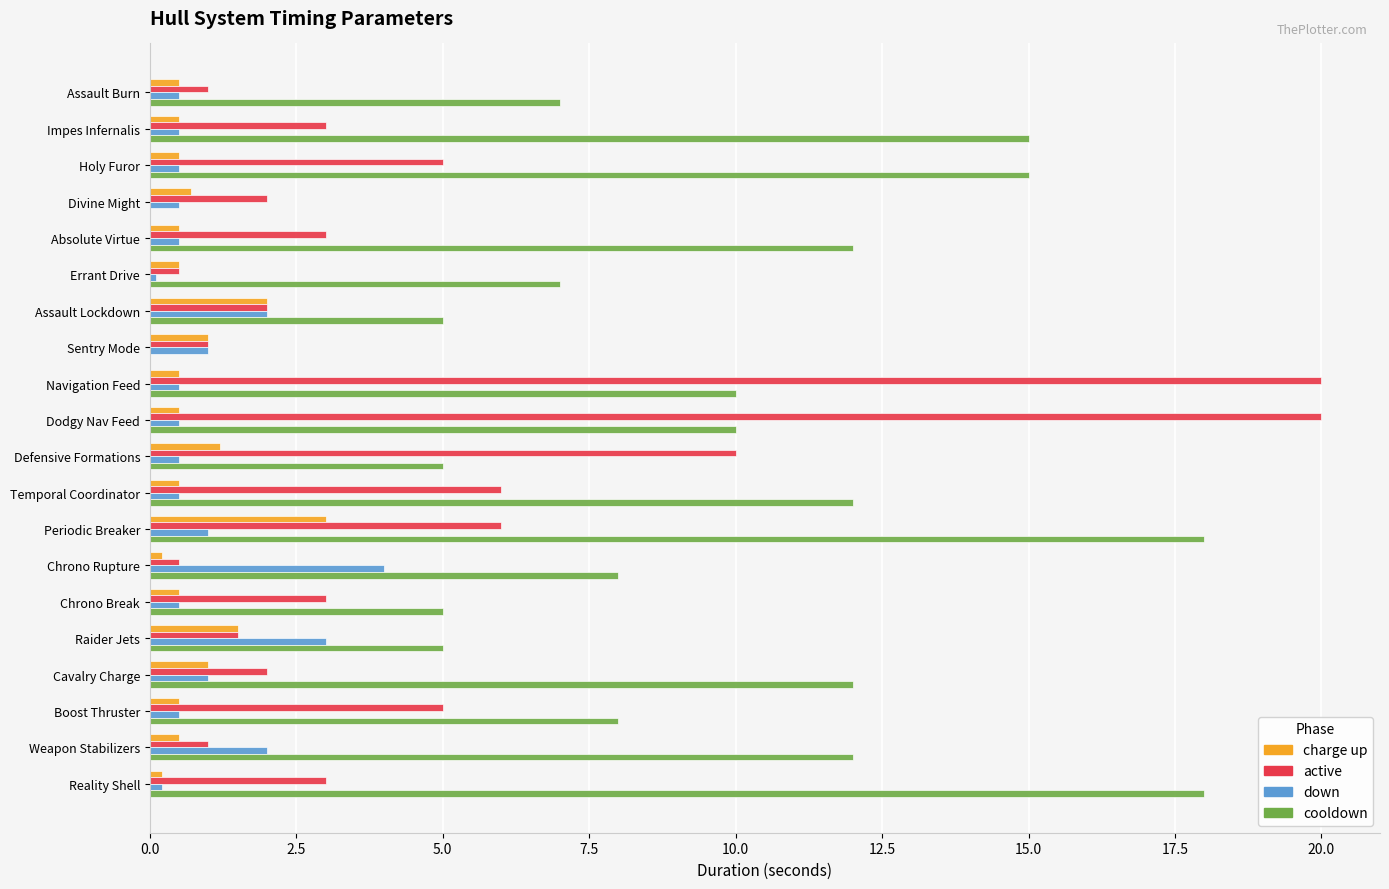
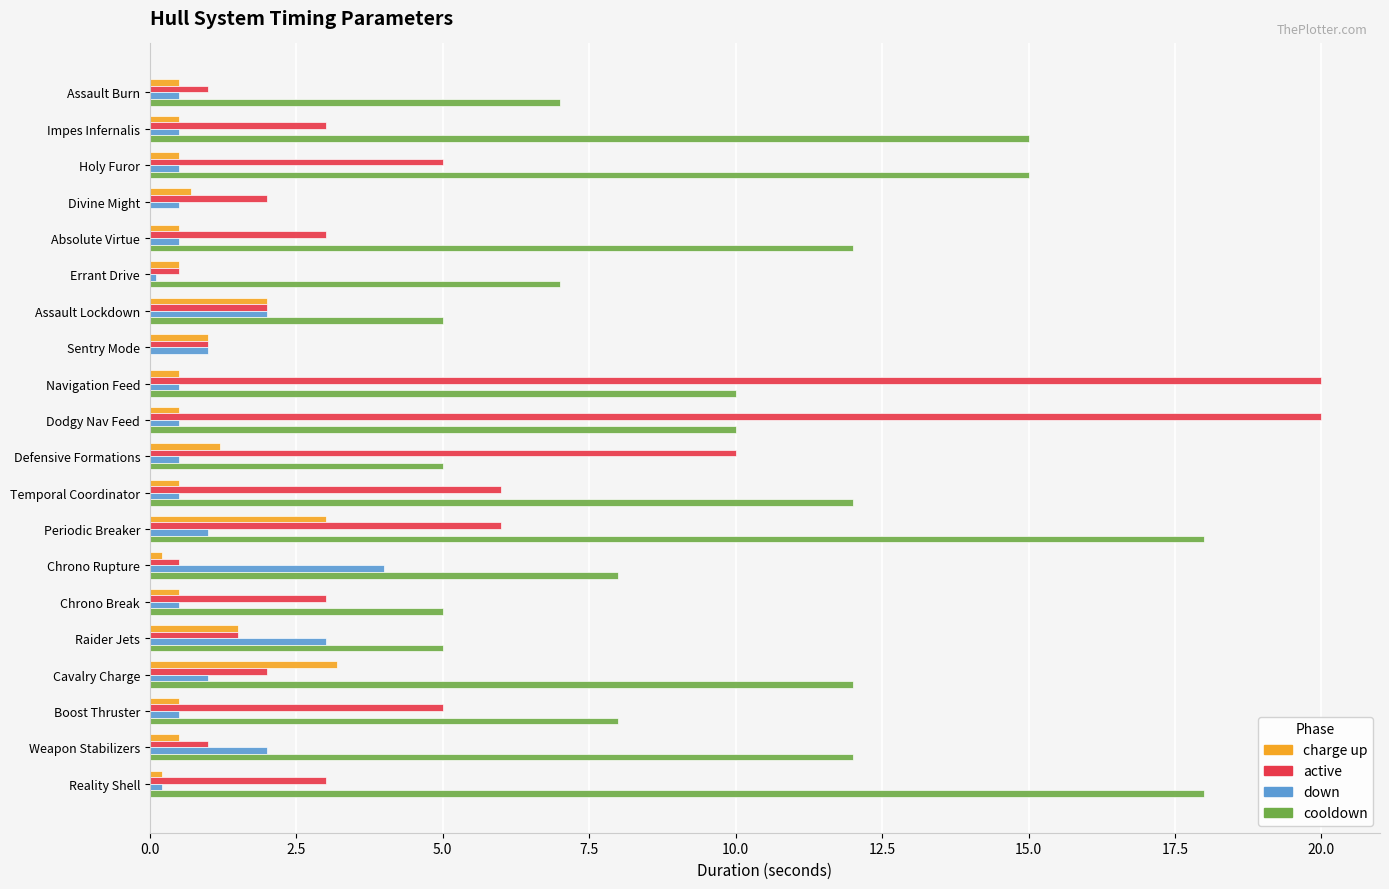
charge up, Cavalry Charge: 1.0 -> 3.2
